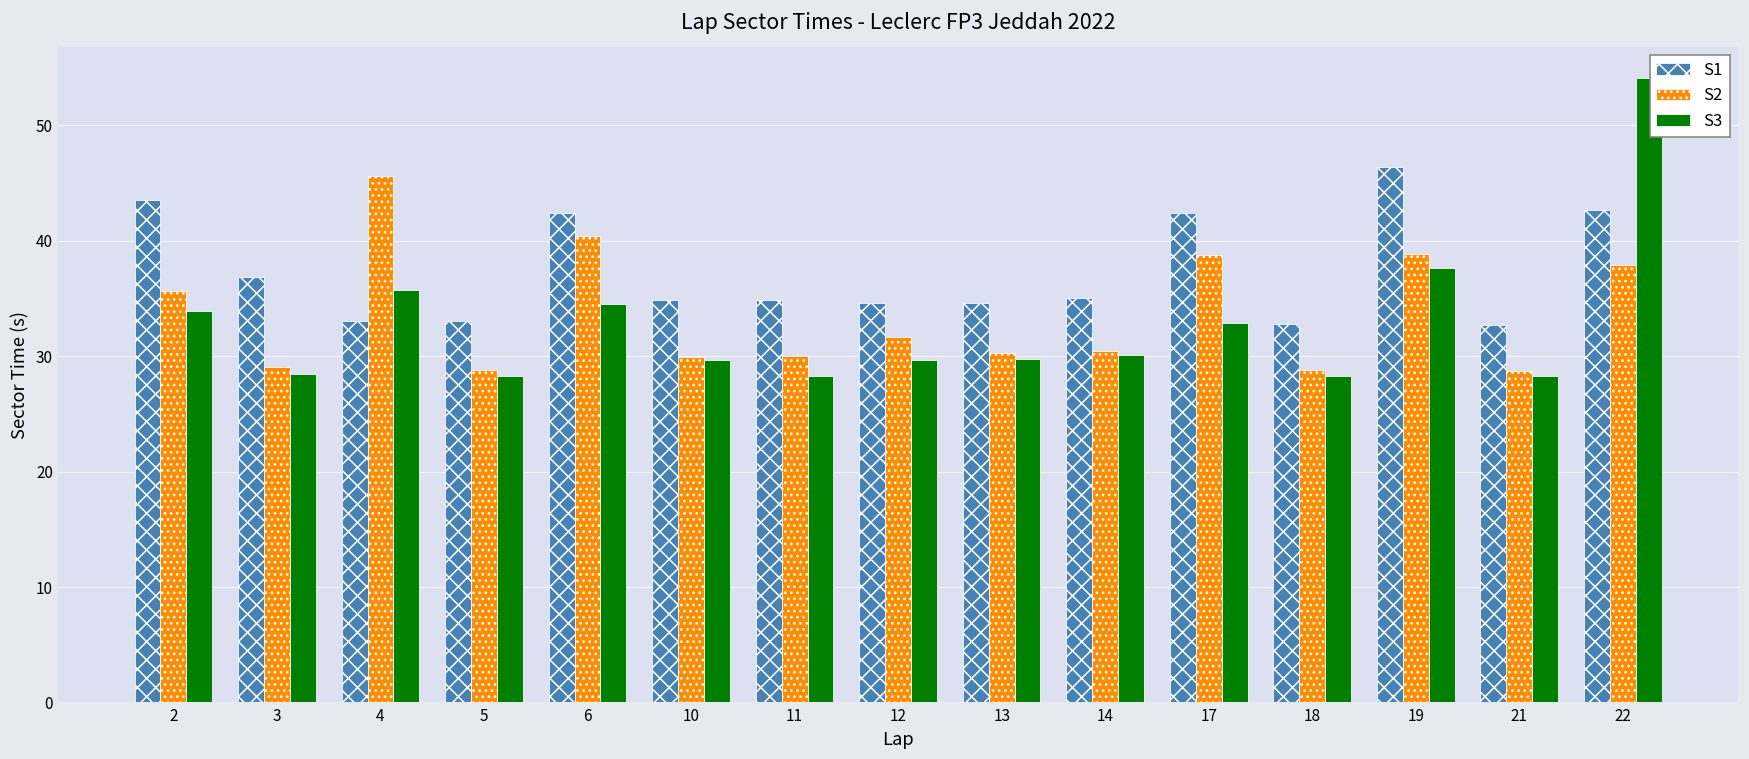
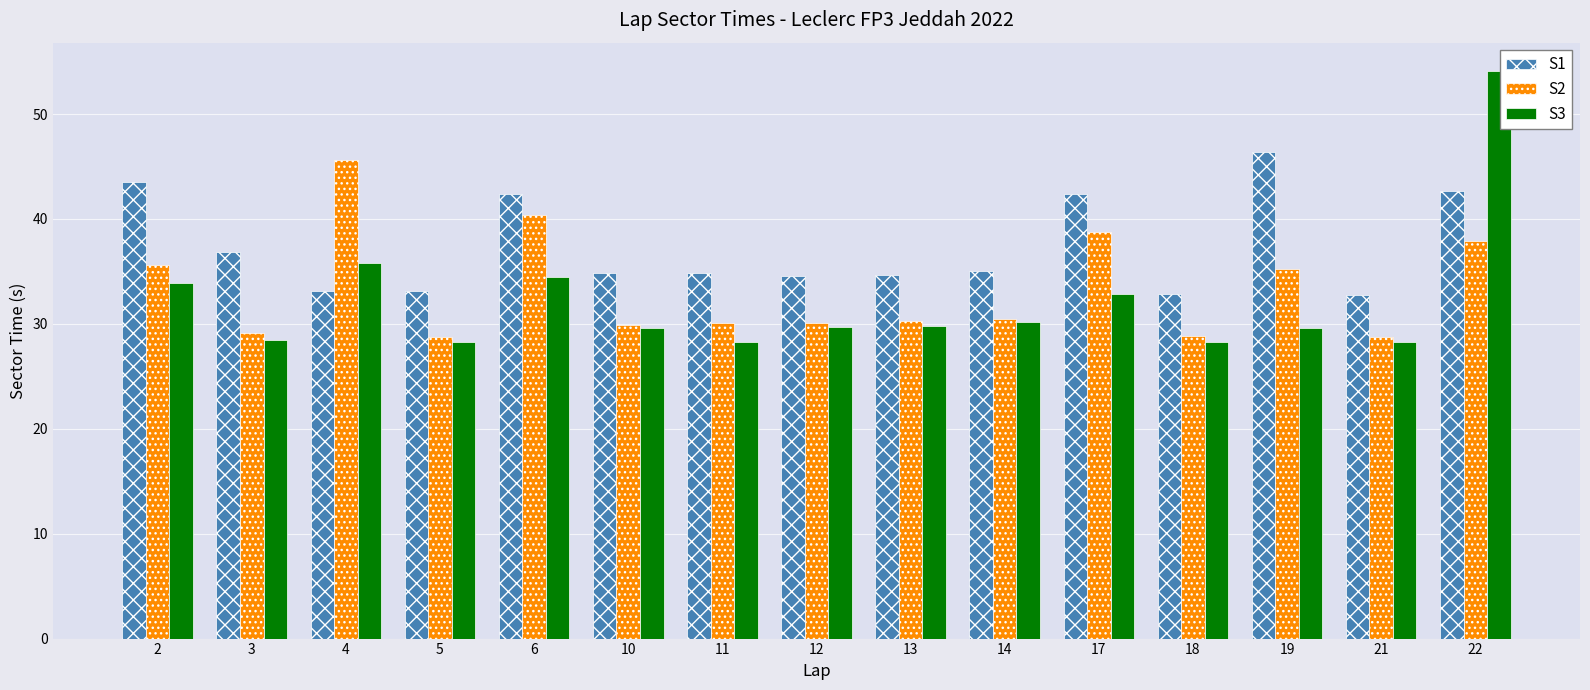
S2, 12: 31.6 -> 30.1
S2, 19: 38.9 -> 35.3
S3, 19: 37.7 -> 29.6
